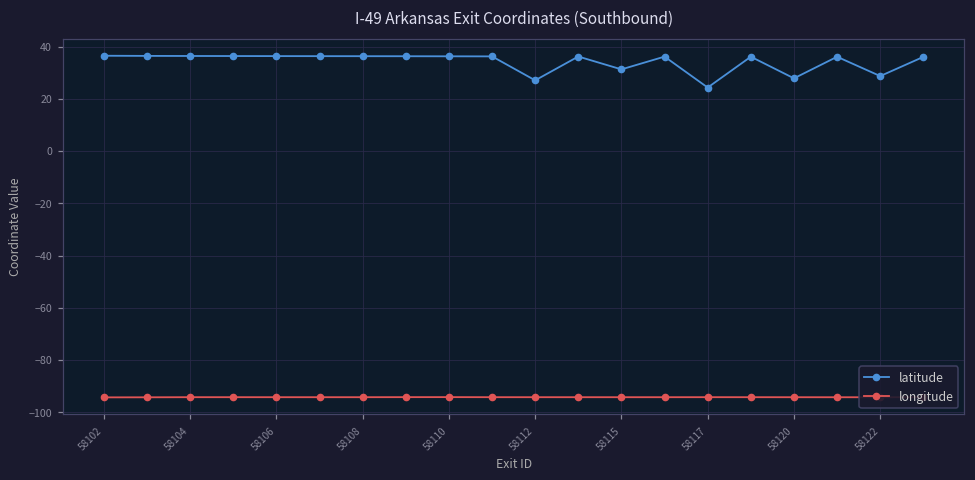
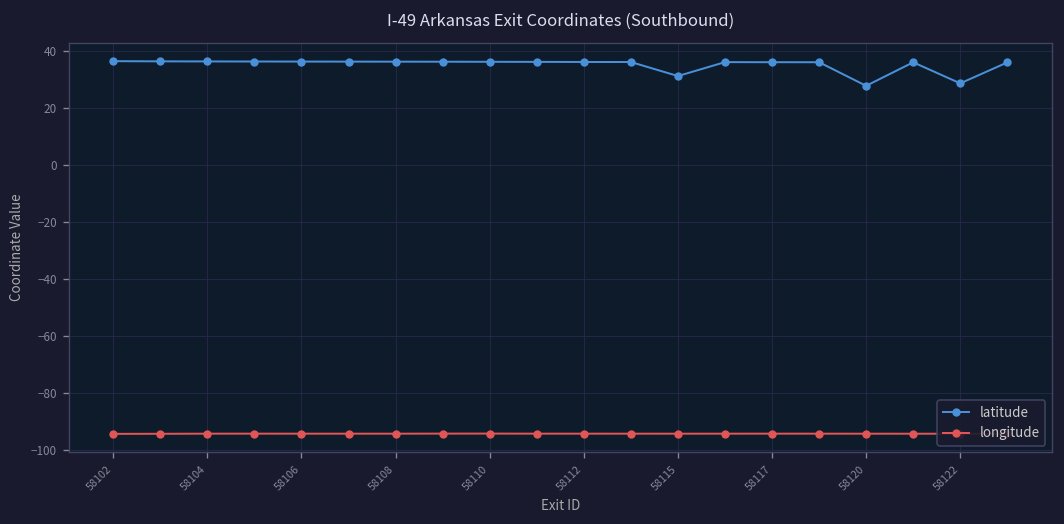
latitude, 58112: 27 -> 36
latitude, 58117: 24 -> 36
